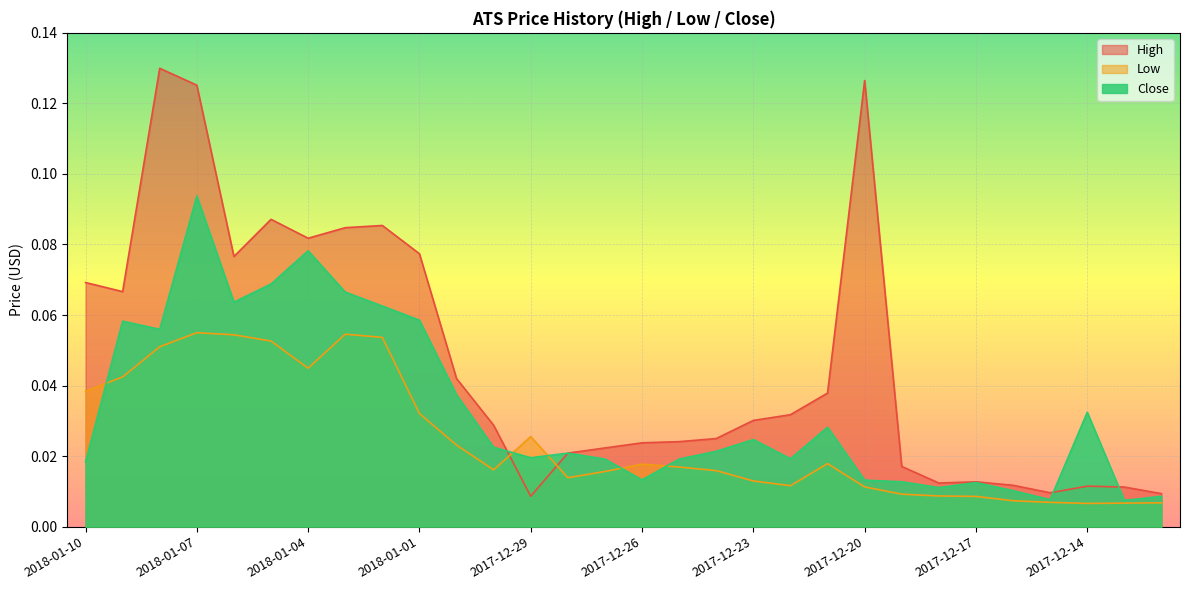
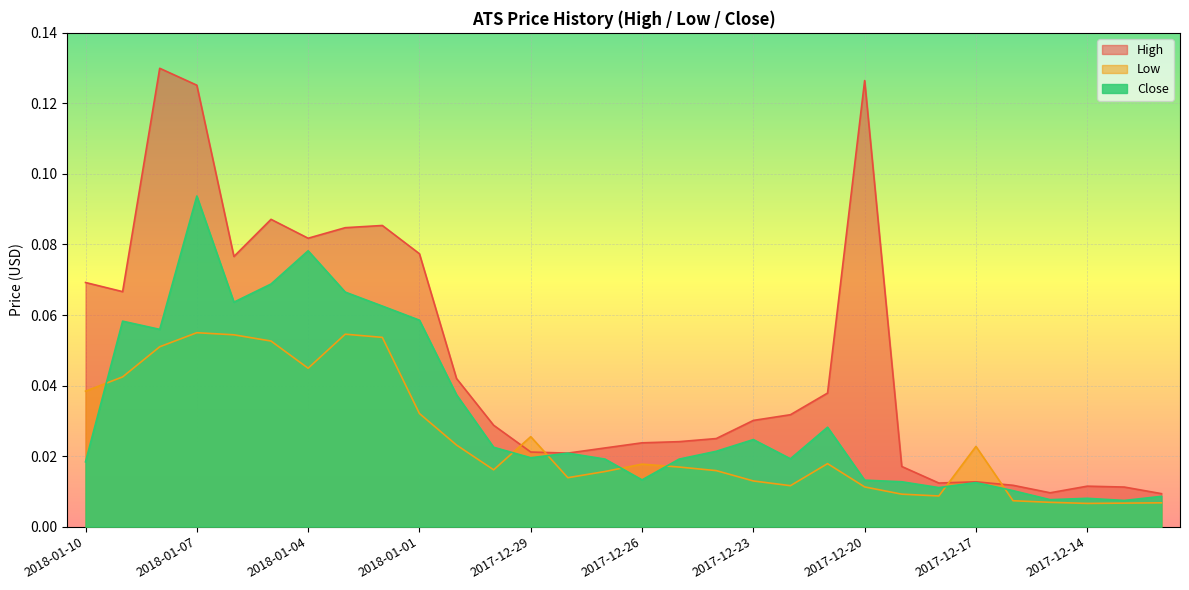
High, 2017-12-29: 0.009 -> 0.021
Low, 2017-12-17: 0.009 -> 0.023
Close, 2017-12-14: 0.032 -> 0.008
